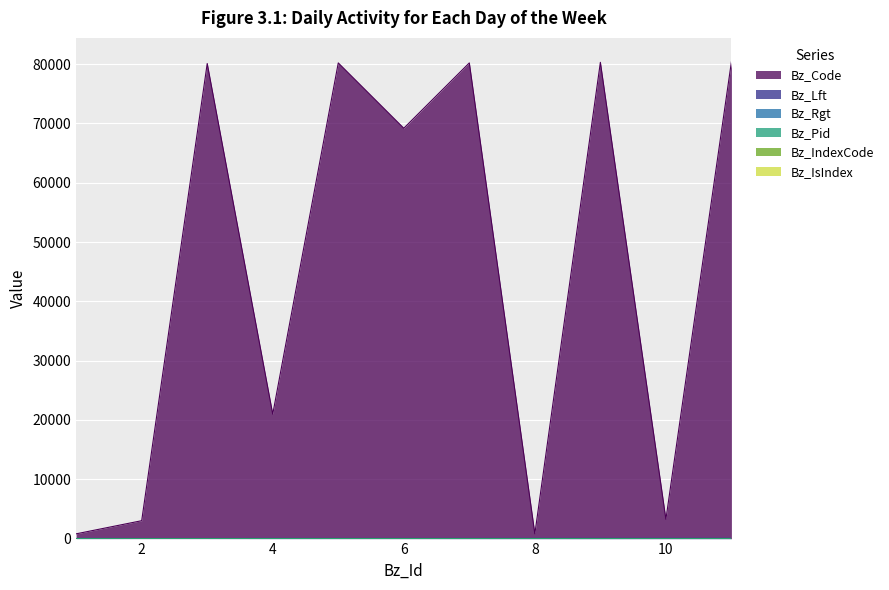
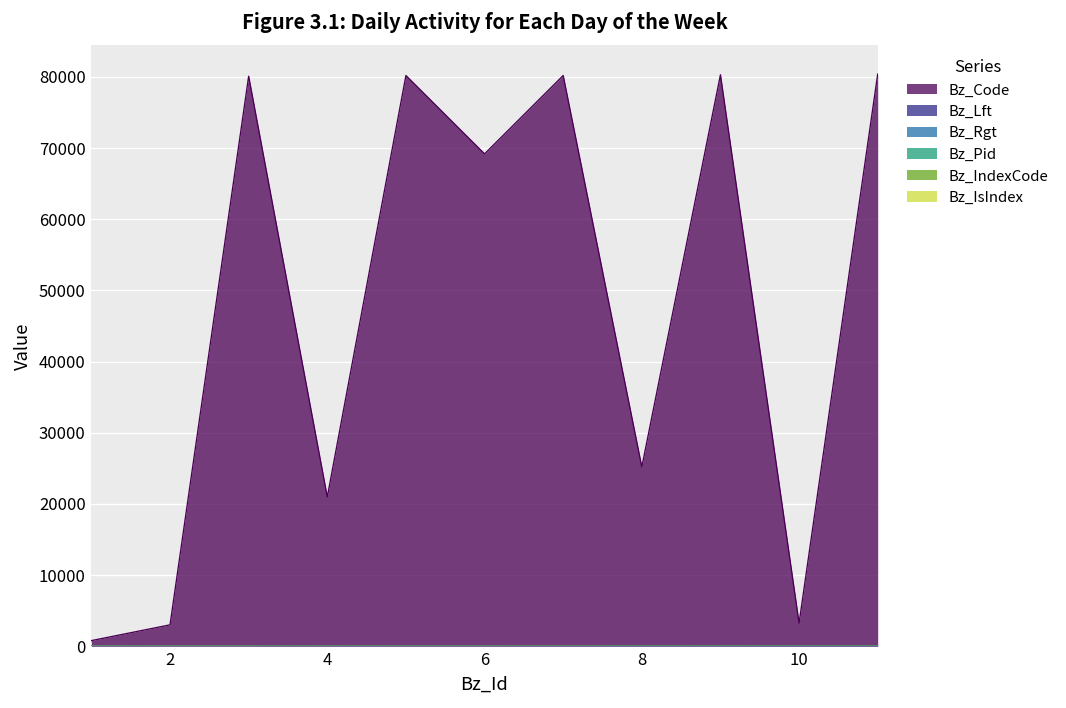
Bz_Code, 8: 1000 -> 25000
